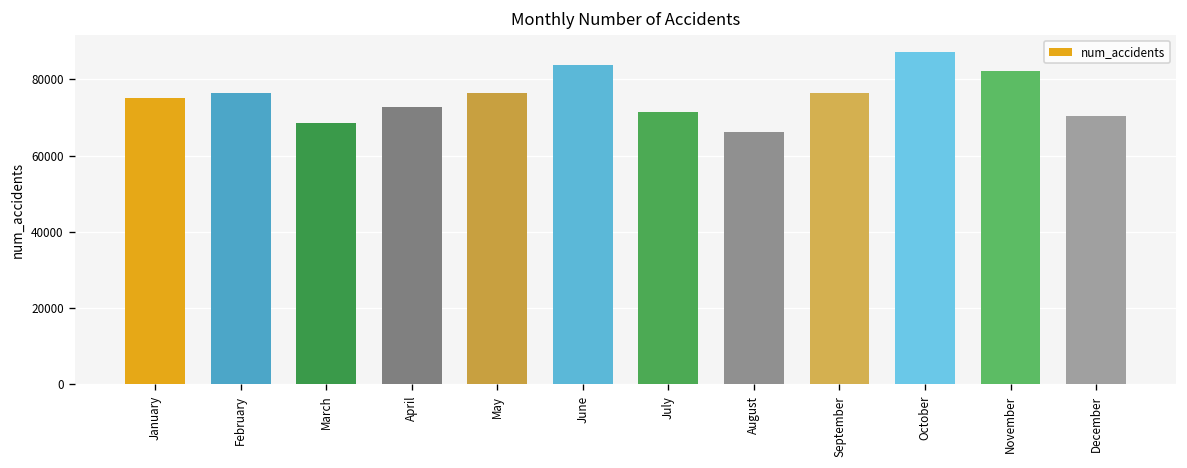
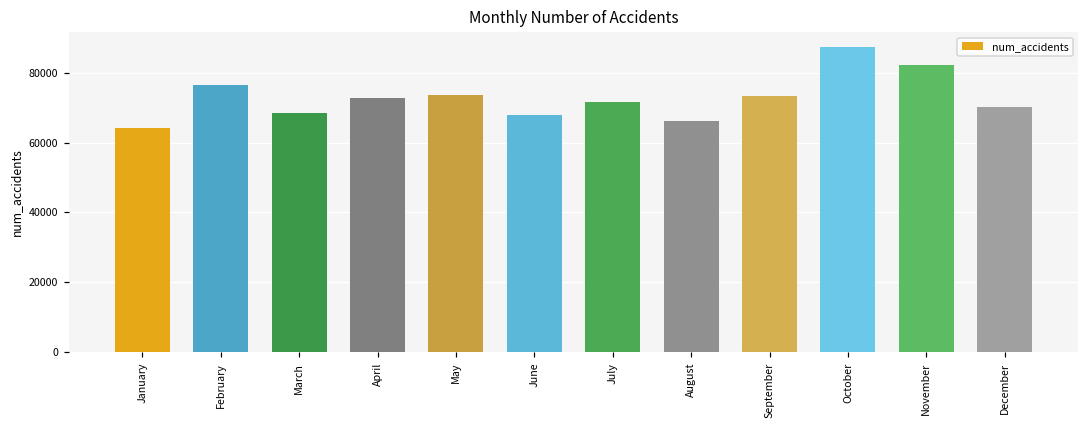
January: 75000 -> 64000
May: 77000 -> 74000
June: 84000 -> 68000
September: 77000 -> 73000
